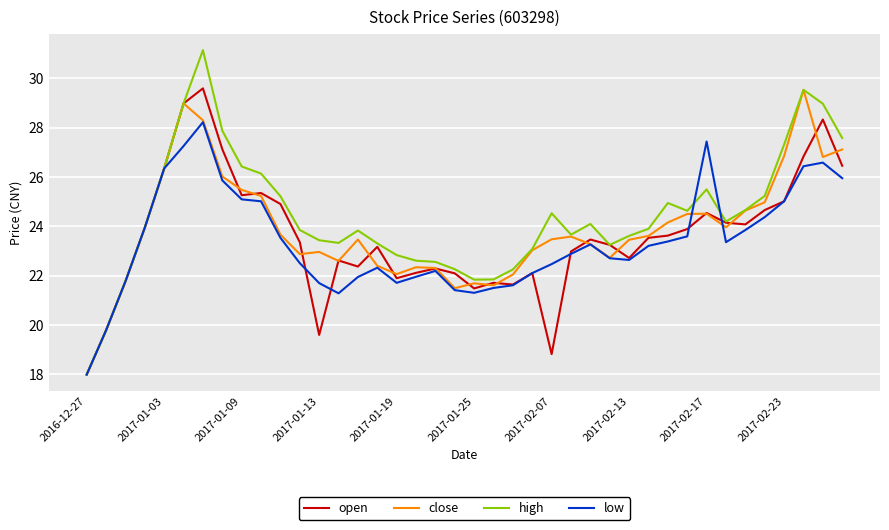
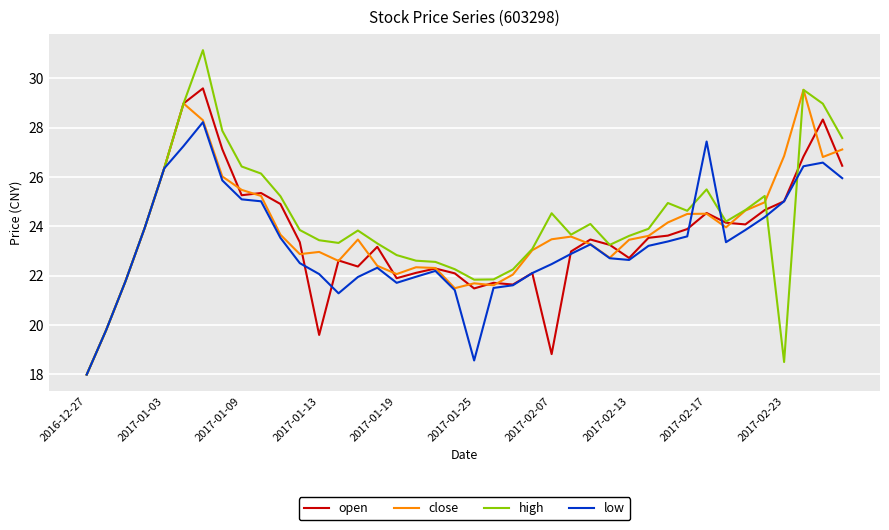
low, 2017-01-13: 21.7 -> 22.1
low, 2017-01-25: 21.3 -> 18.6
high, 2017-02-23: 27.3 -> 18.5
